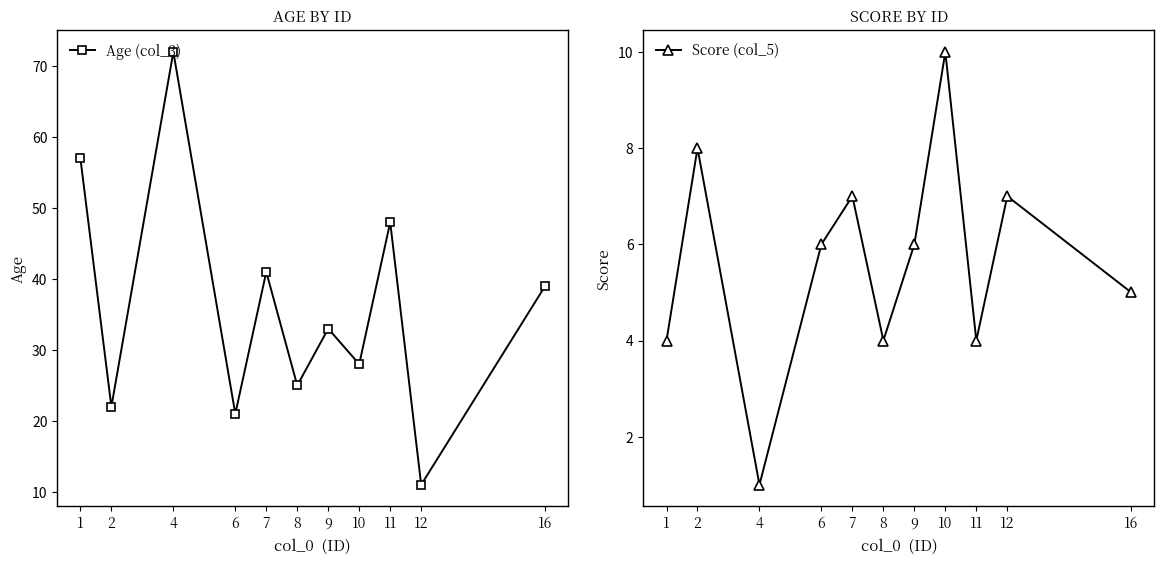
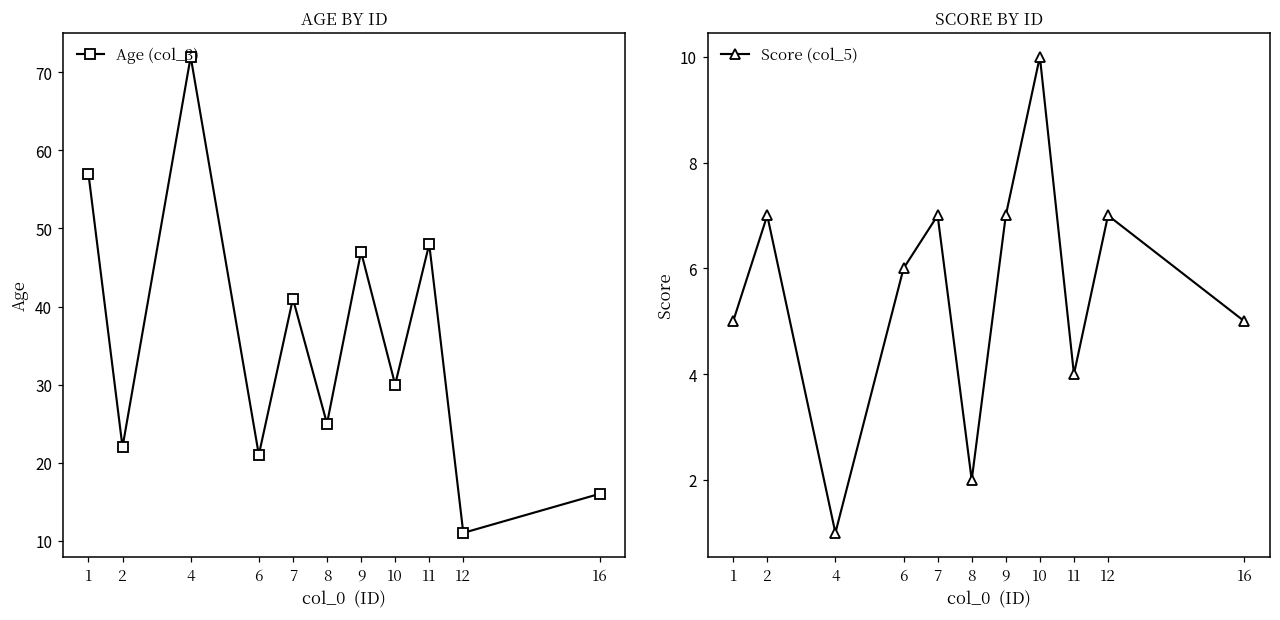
AGE BY ID, 9: 33 -> 47
AGE BY ID, 10: 28 -> 30
AGE BY ID, 16: 39 -> 16
SCORE BY ID, 1: 4 -> 5
SCORE BY ID, 2: 8 -> 7
SCORE BY ID, 8: 4 -> 2
SCORE BY ID, 9: 6 -> 7
